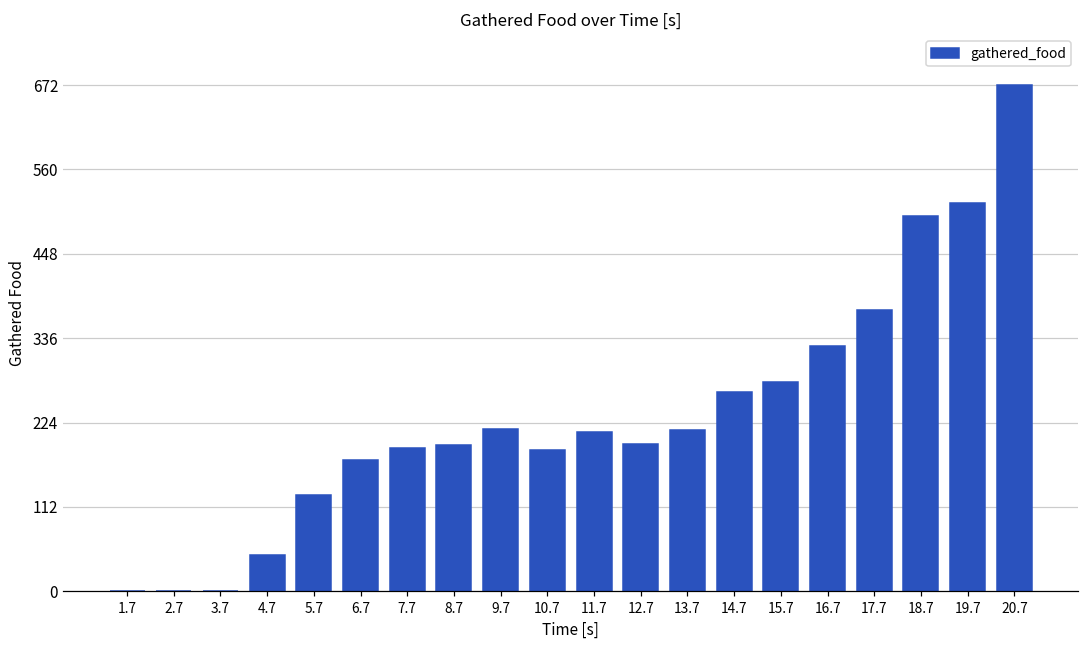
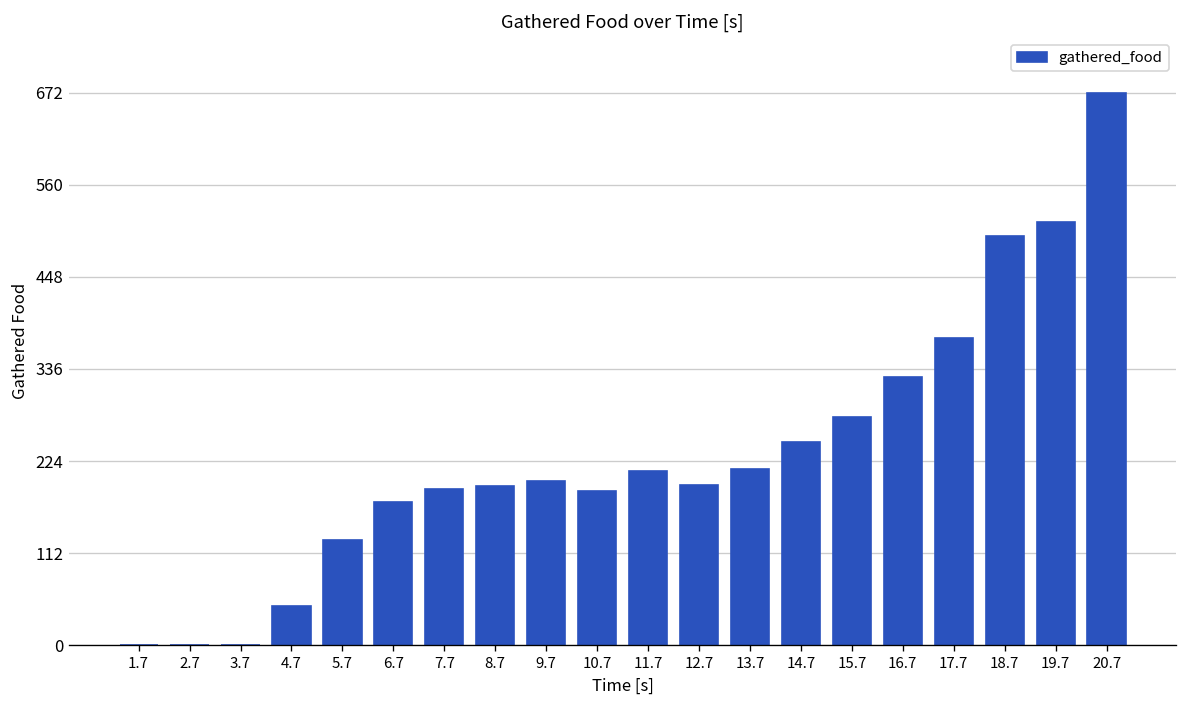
9.7: 220 -> 200
14.7: 260 -> 250
